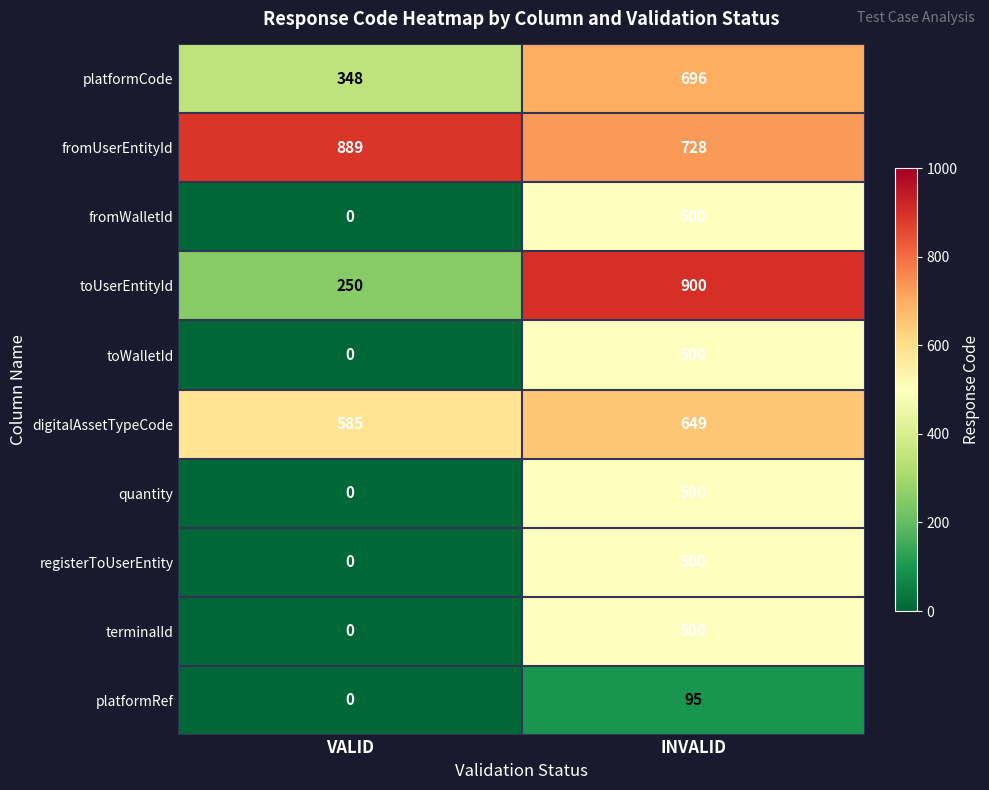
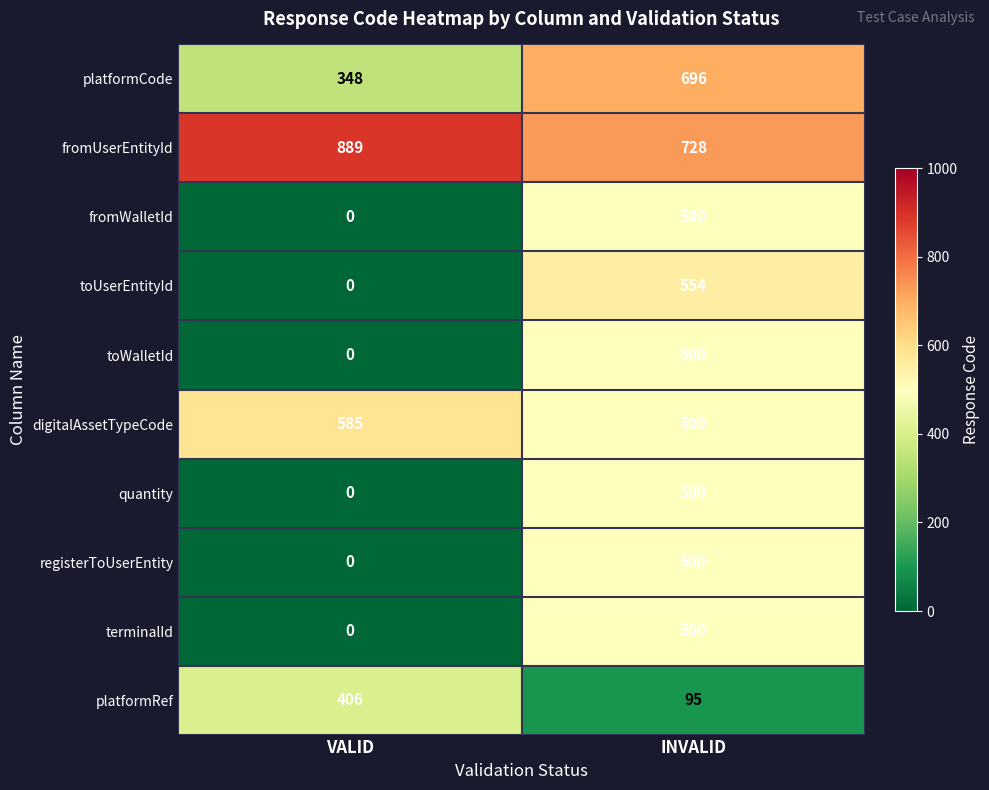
toUserEntityId, VALID: 250 -> 0
toUserEntityId, INVALID: 900 -> 554
digitalAssetTypeCode, INVALID: 649 -> 500
platformRef, VALID: 0 -> 406
